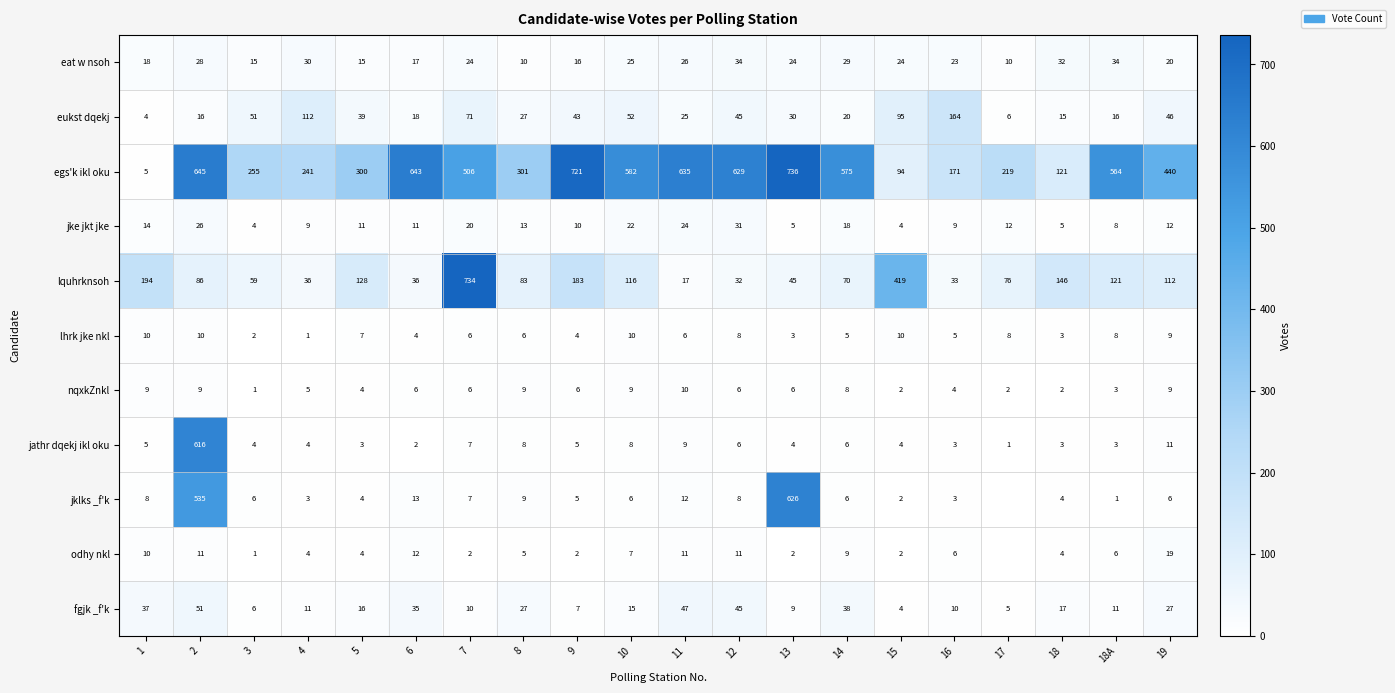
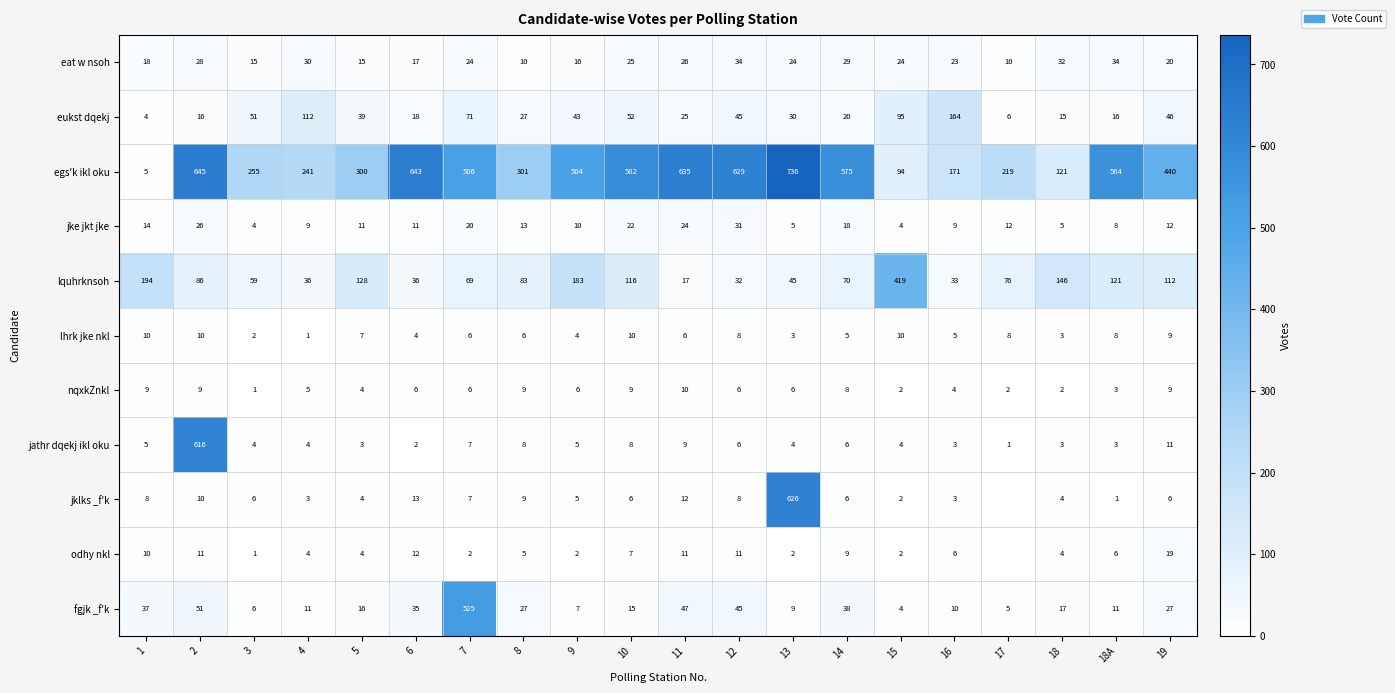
egs'k ikl oku, 9: 721 -> 504
lquhrknsoh, 7: 734 -> 69
jklks _f'k, 2: 535 -> 10
fgjk _f'k, 7: 10 -> 525
